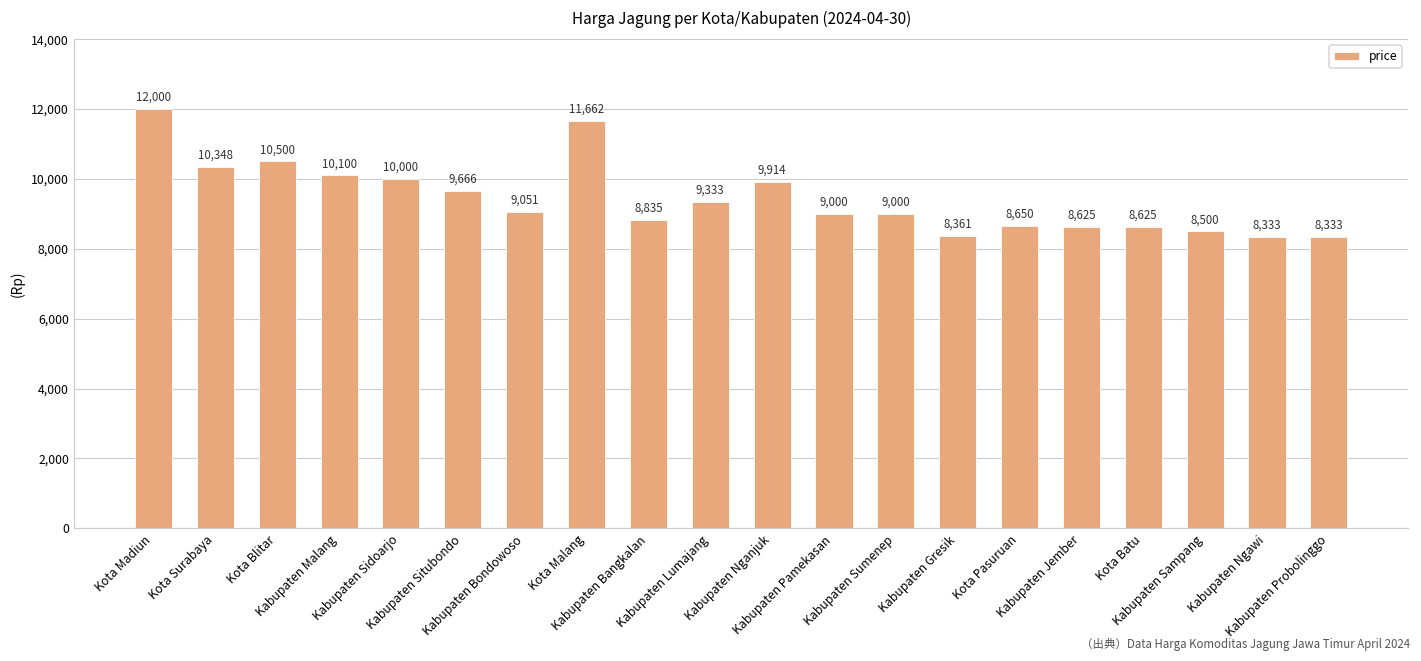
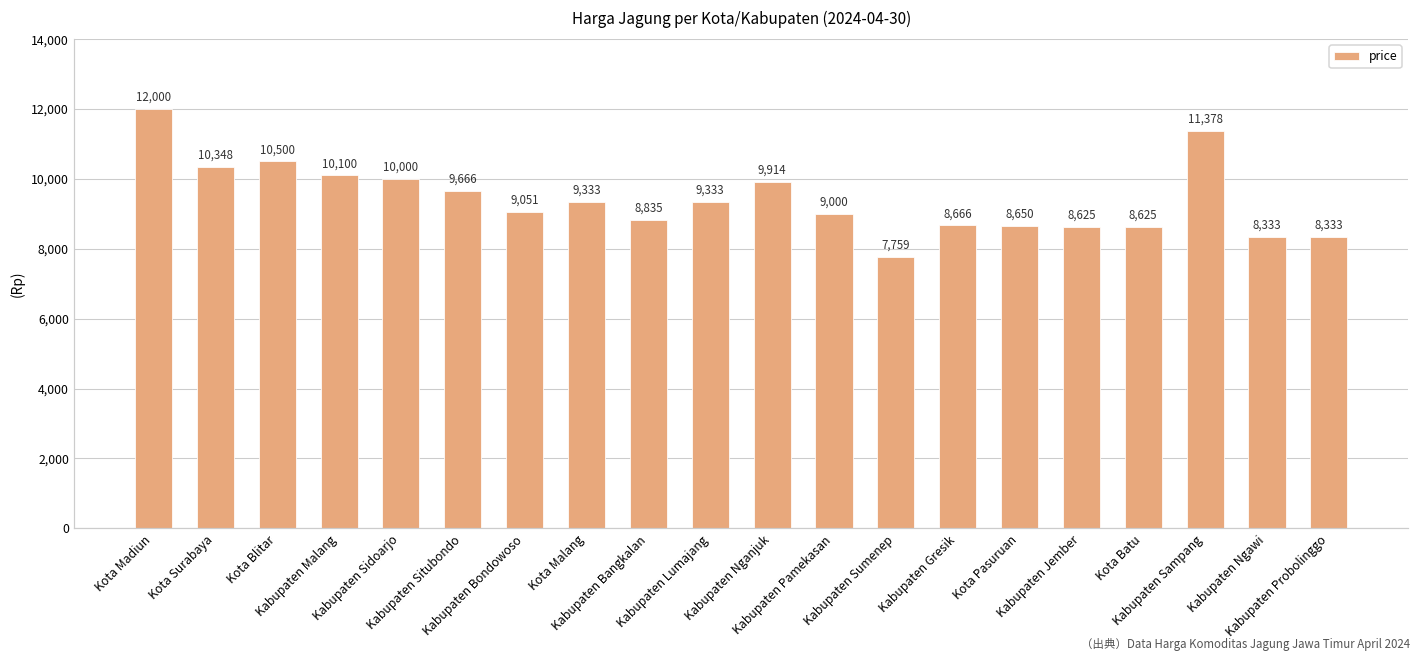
Kota Malang: 11,662 -> 9,333
Kabupaten Sumenep: 9,000 -> 7,759
Kabupaten Gresik: 8,361 -> 8,666
Kabupaten Sampang: 8,500 -> 11,378
